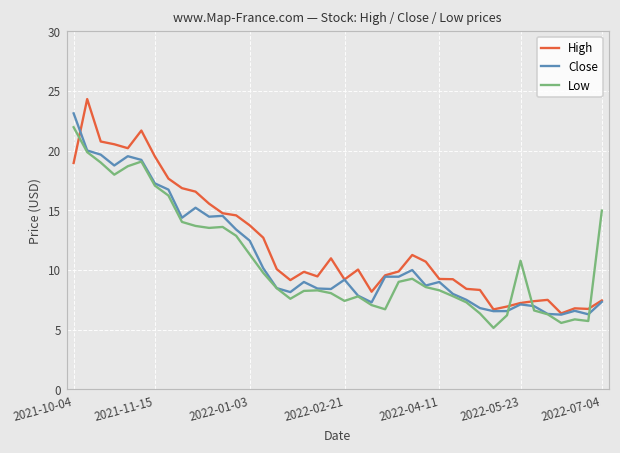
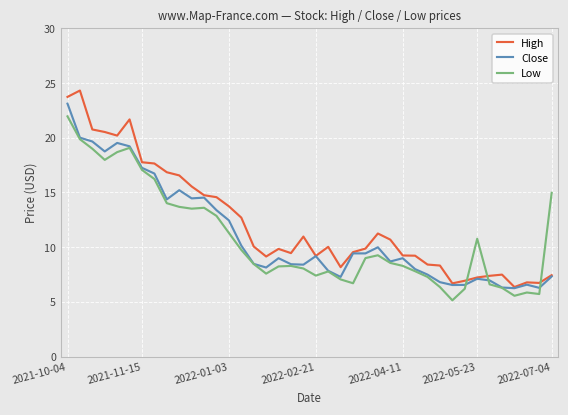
High, 2021-10-04: 19 -> 24
High, 2021-11-15: 20 -> 18
